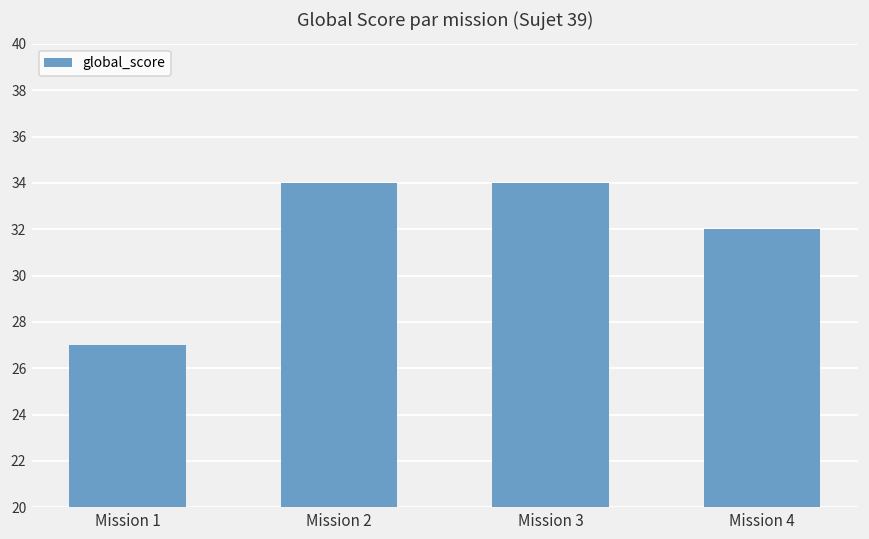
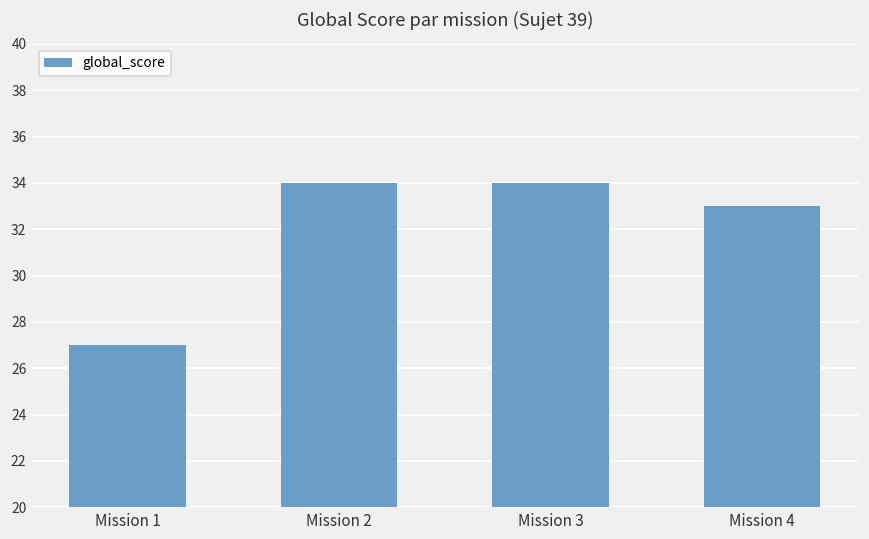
Mission 4: 32 -> 33
